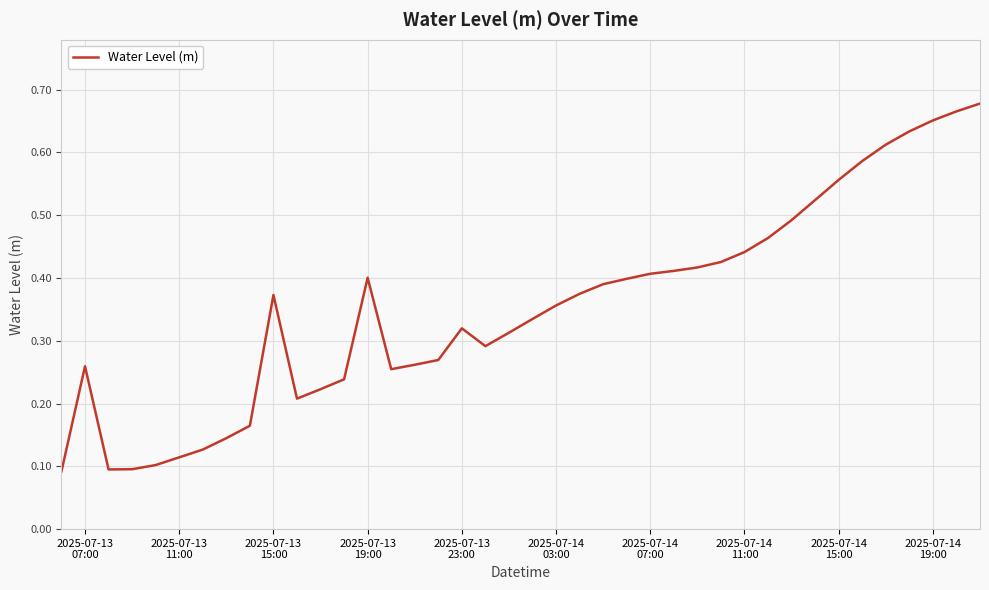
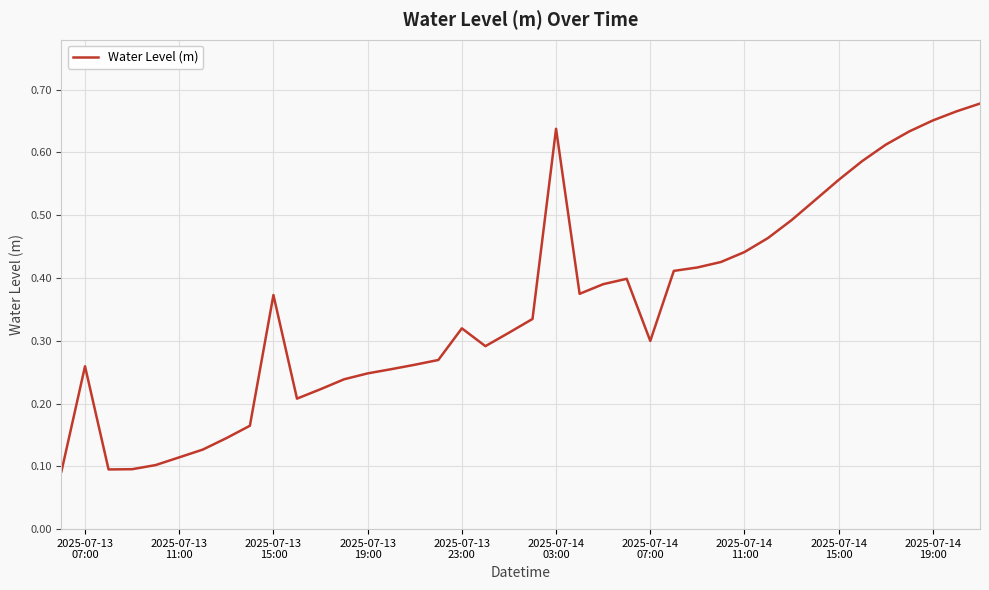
2025-07-13 19:00: 0.40 -> 0.25
2025-07-14 03:00: 0.36 -> 0.64
2025-07-14 07:00: 0.41 -> 0.30
